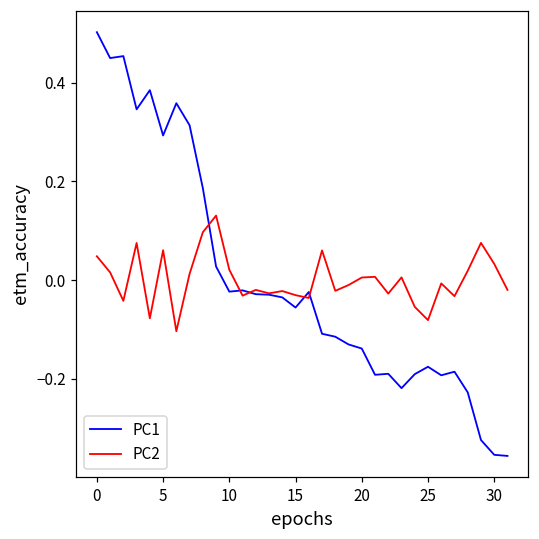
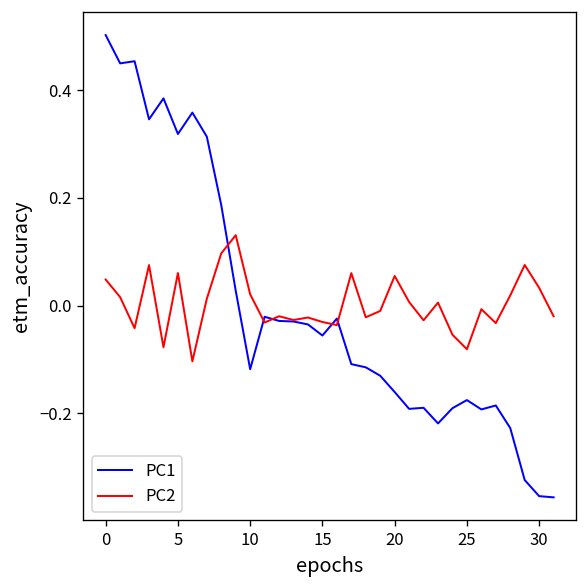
PC1, 5: 0.29 -> 0.32
PC1, 10: -0.02 -> -0.12
PC1, 20: -0.14 -> -0.16
PC2, 20: 0.01 -> 0.05
